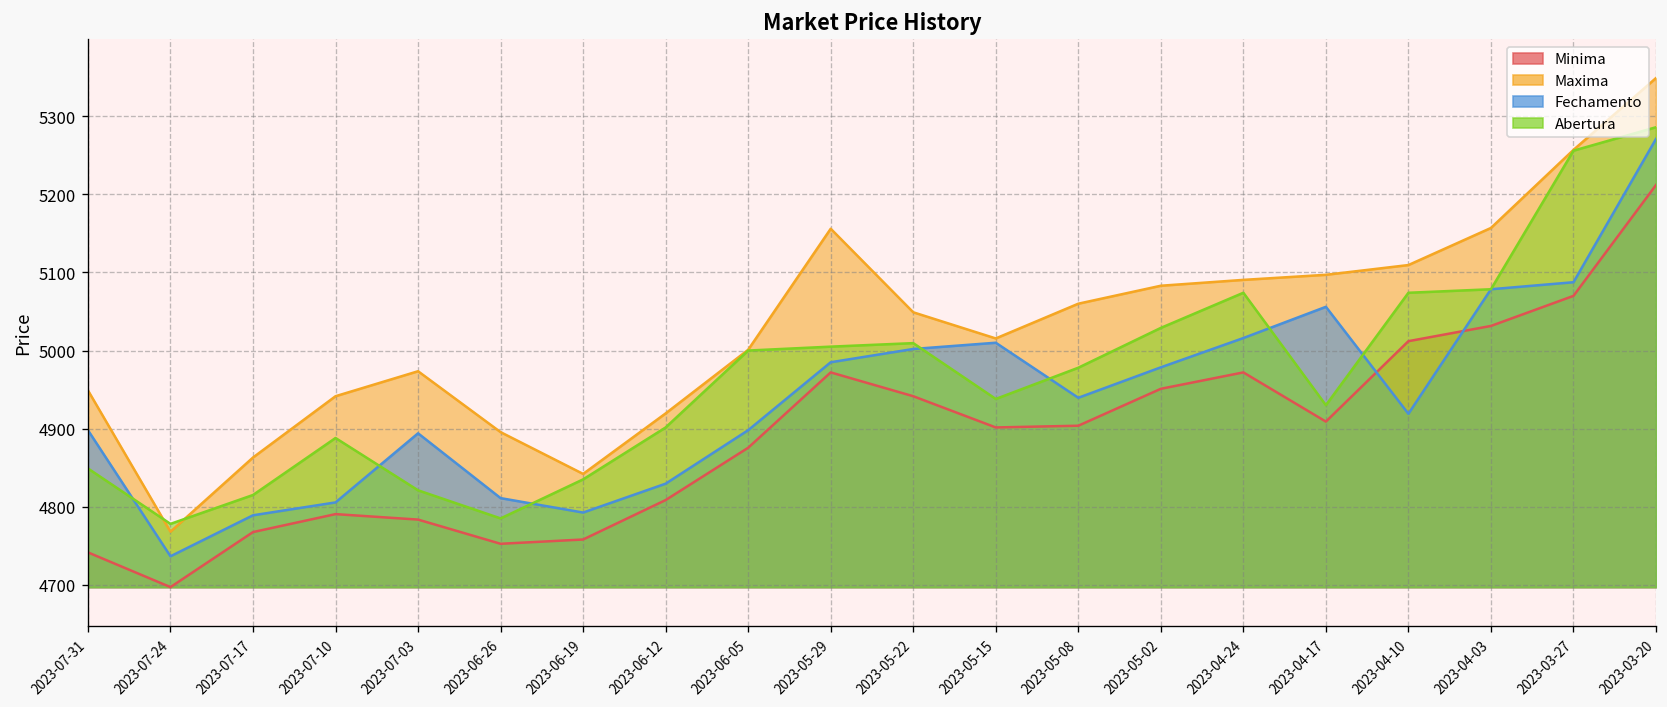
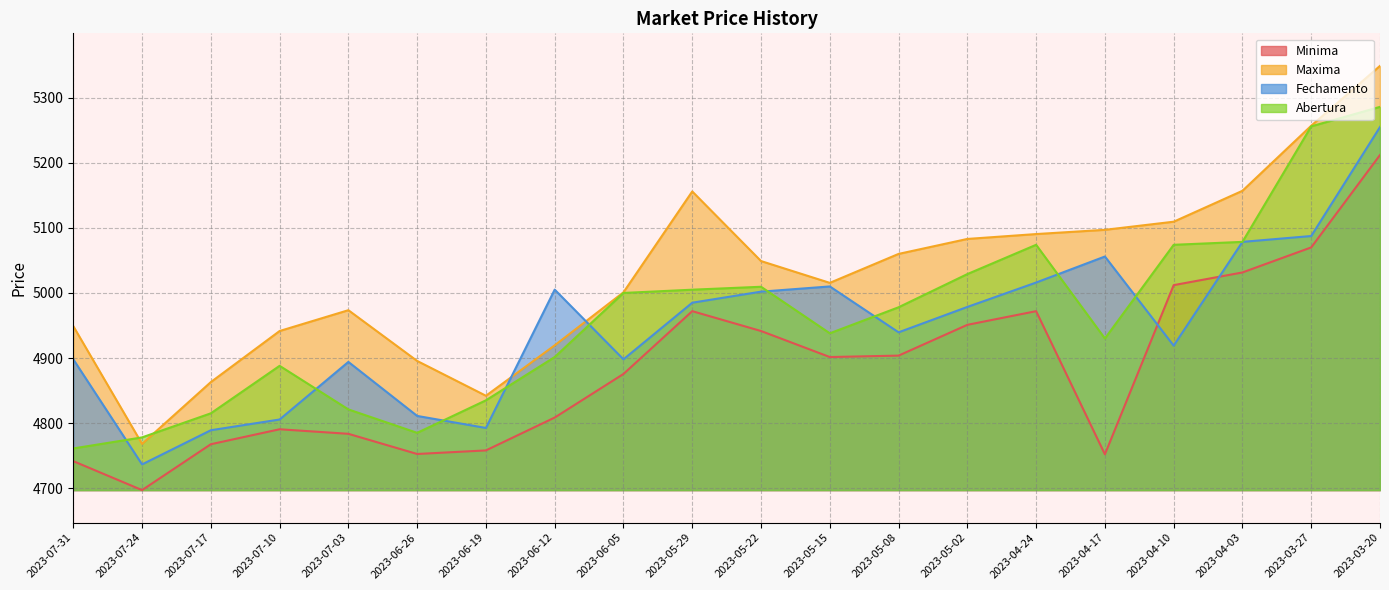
Abertura, 2023-07-31: 4850 -> 4760
Fechamento, 2023-06-12: 4830 -> 5010
Minima, 2023-04-17: 4910 -> 4750
Fechamento, 2023-03-20: 5270 -> 5260
